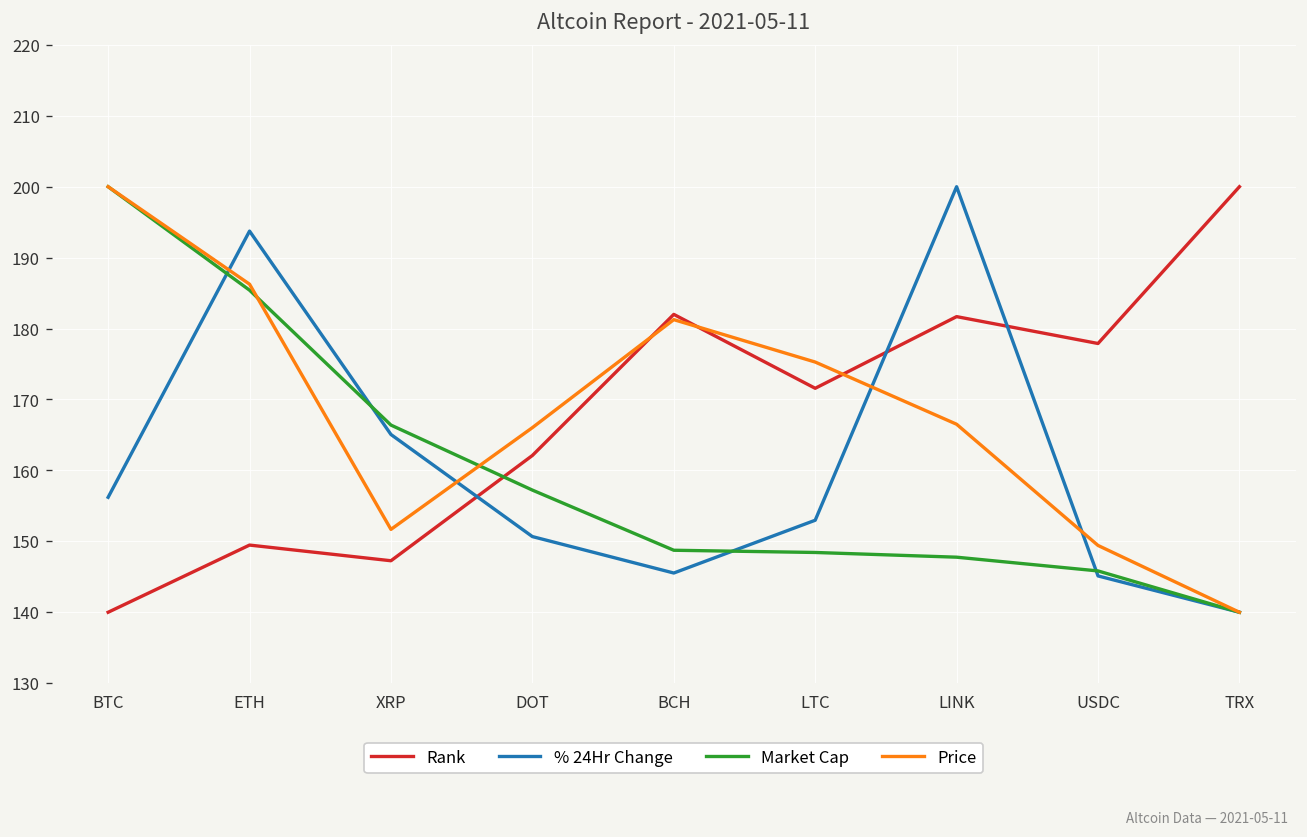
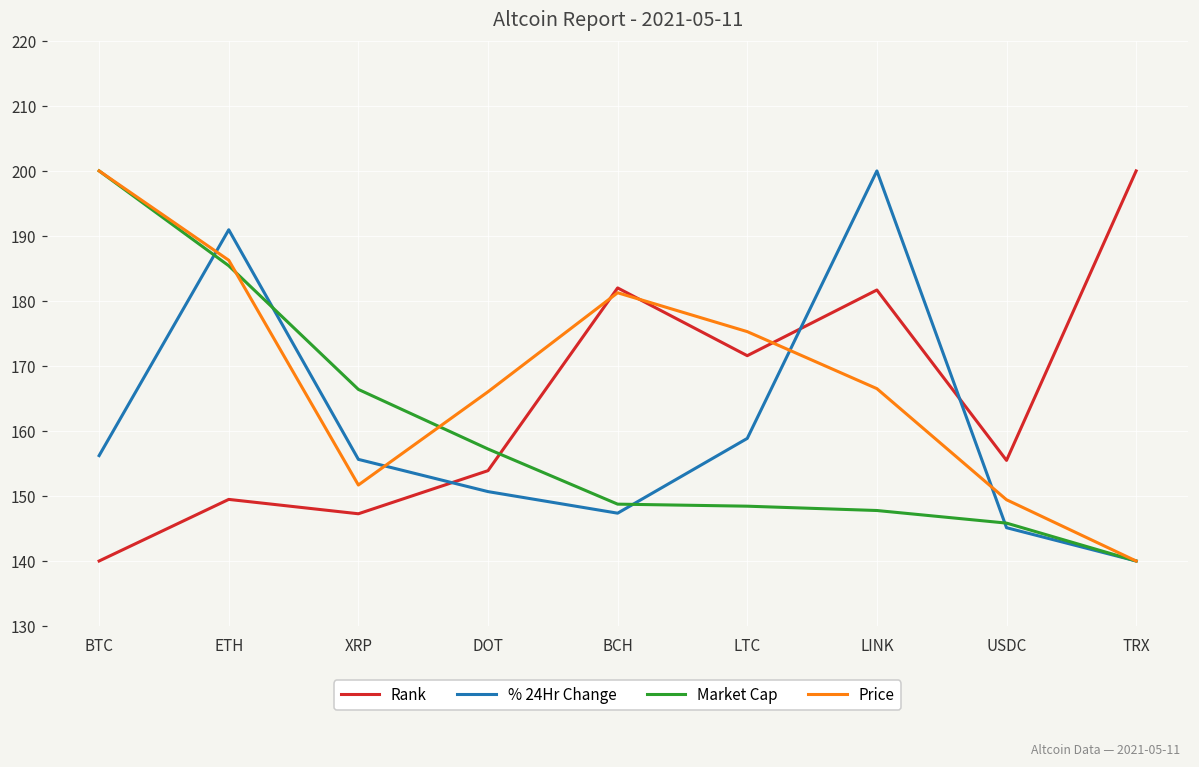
% 24Hr Change, ETH: 194 -> 191
% 24Hr Change, XRP: 165 -> 156
Rank, DOT: 162 -> 154
% 24Hr Change, BCH: 146 -> 147
% 24Hr Change, LTC: 153 -> 159
Rank, USDC: 178 -> 155
